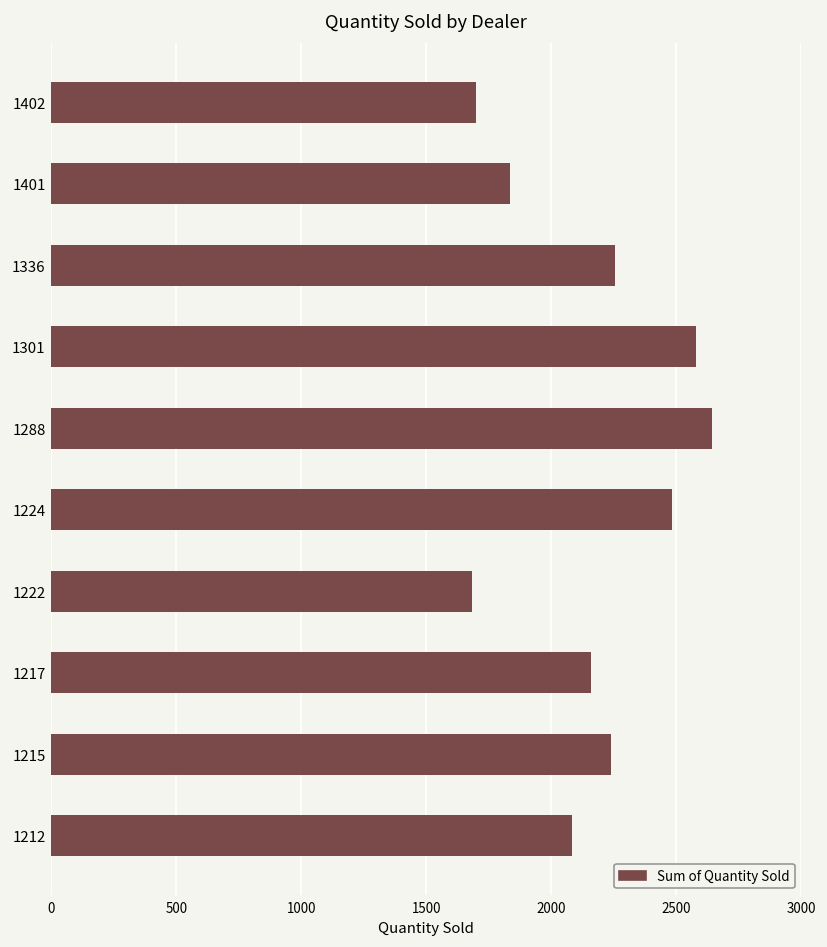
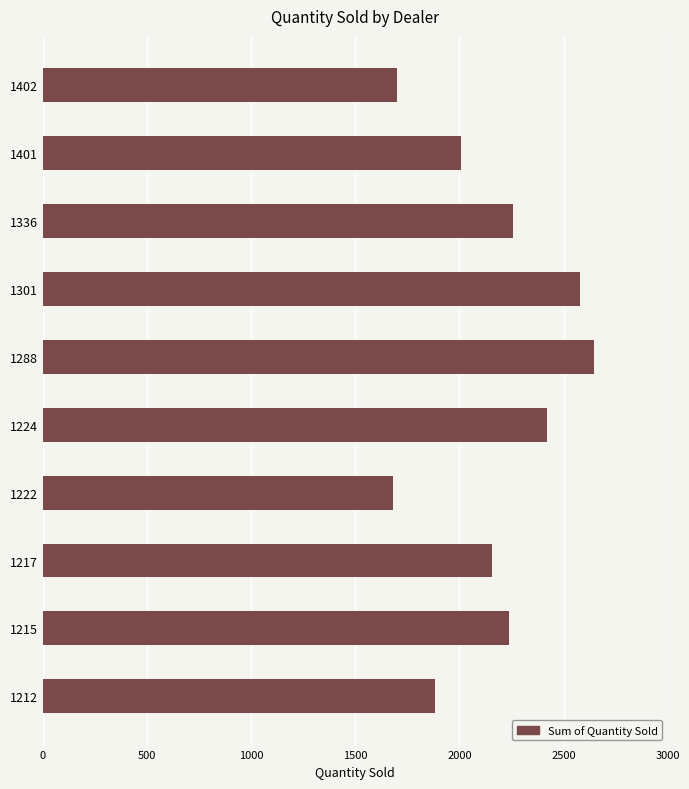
1401: 1840 -> 2010
1224: 2480 -> 2420
1212: 2080 -> 1890
